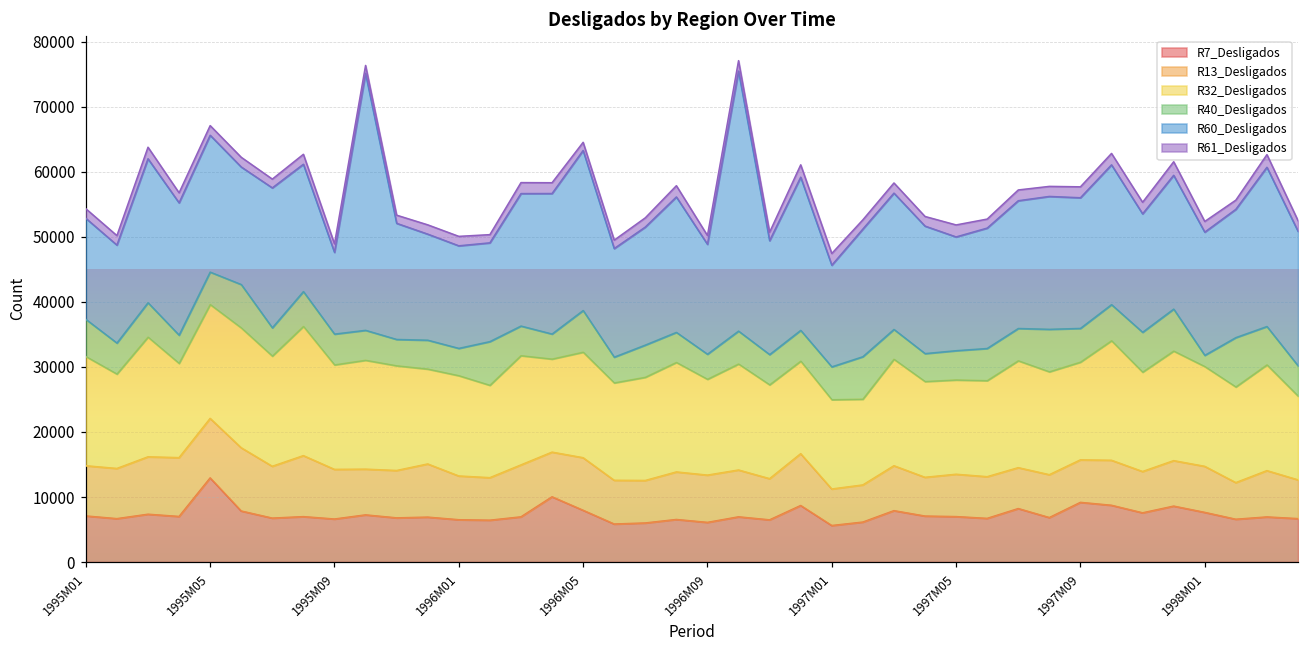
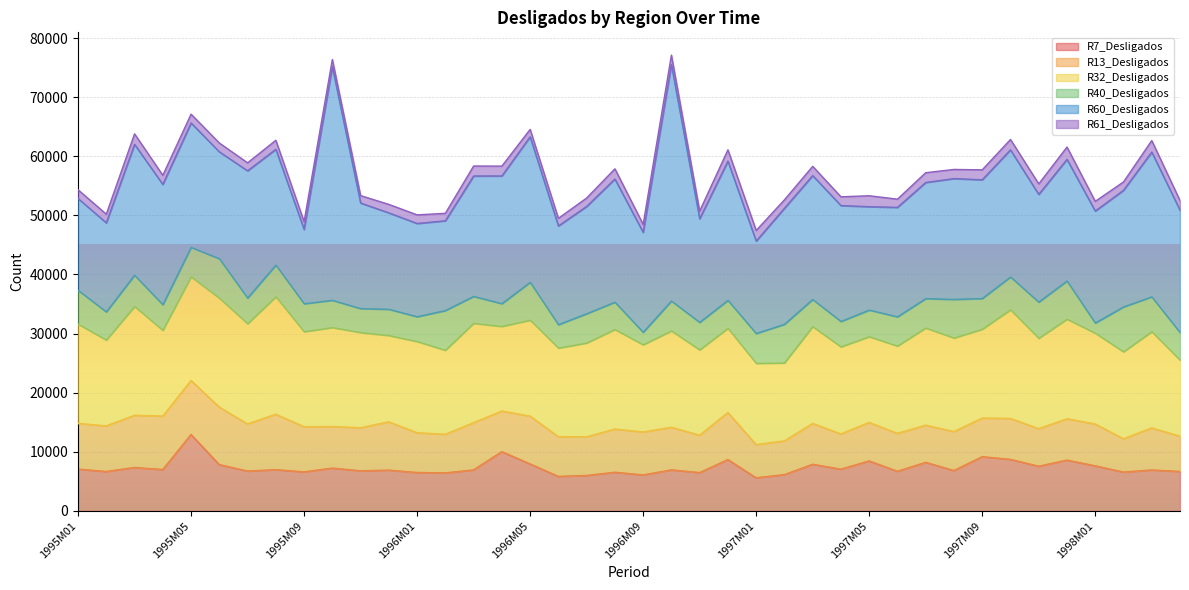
R40_Desligados, 1996M09: 4000 -> 2000
R7_Desligados, 1997M05: 7000 -> 8000
